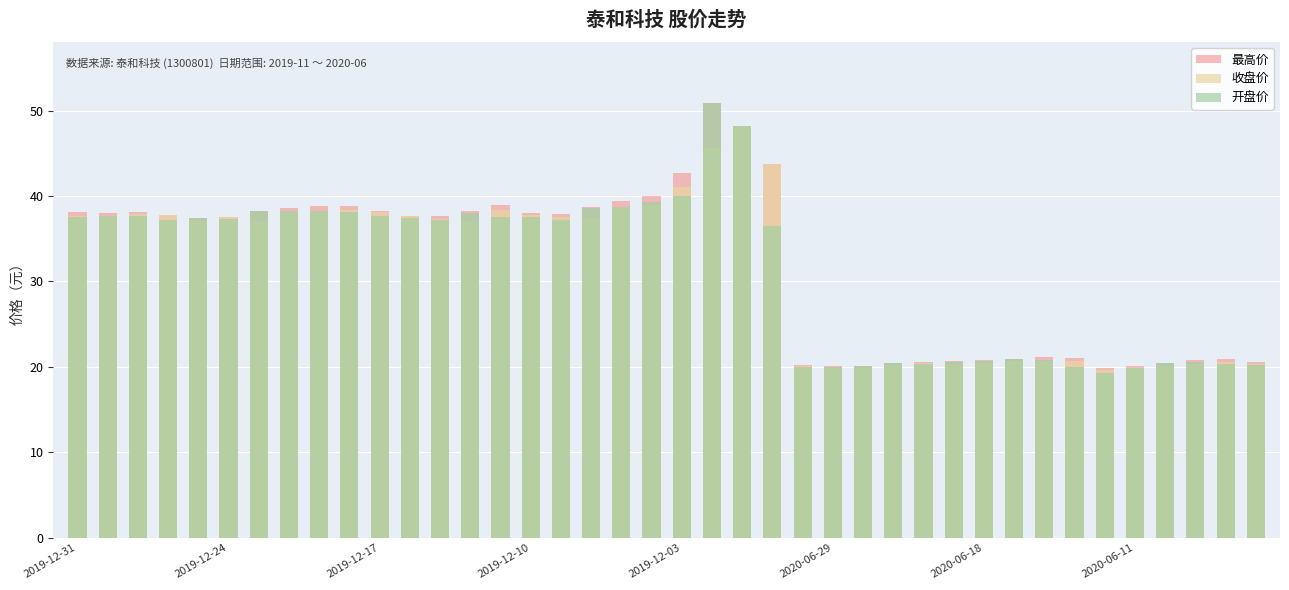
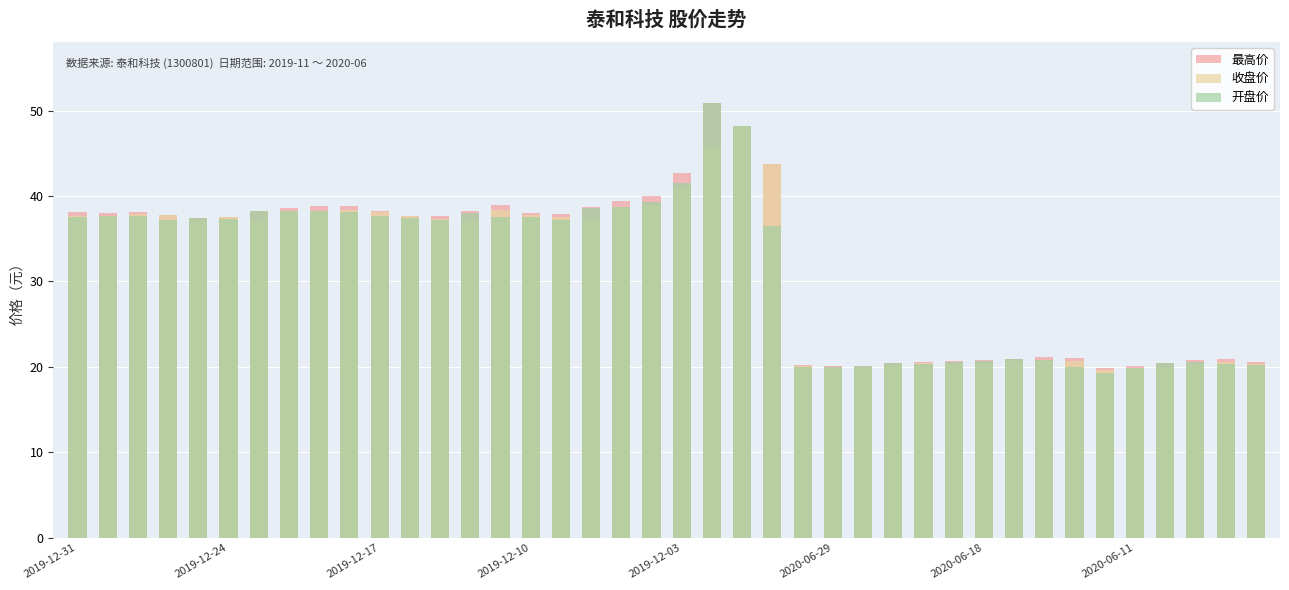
开盘价, 2019-12-03: 40 -> 42
